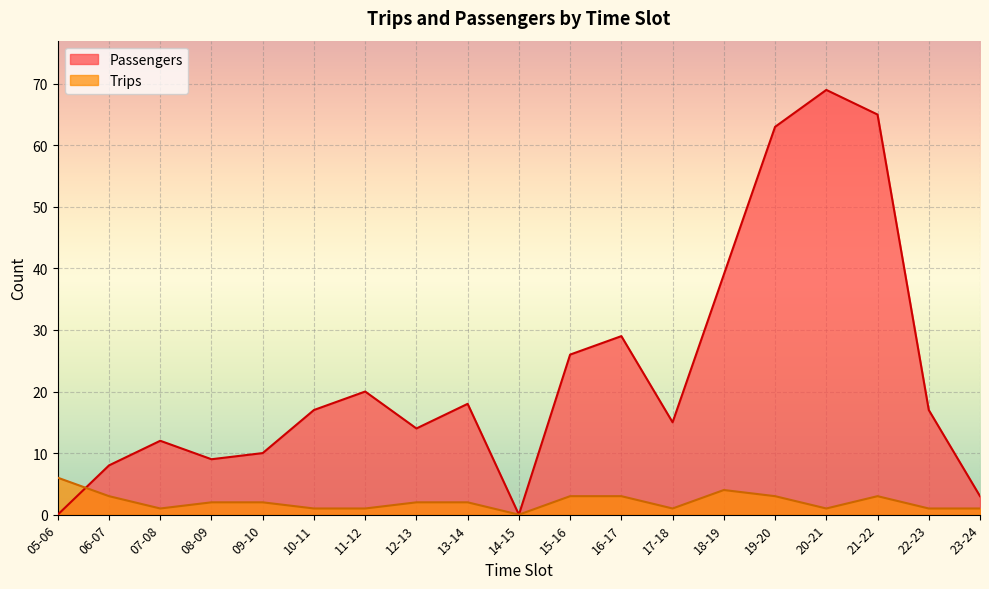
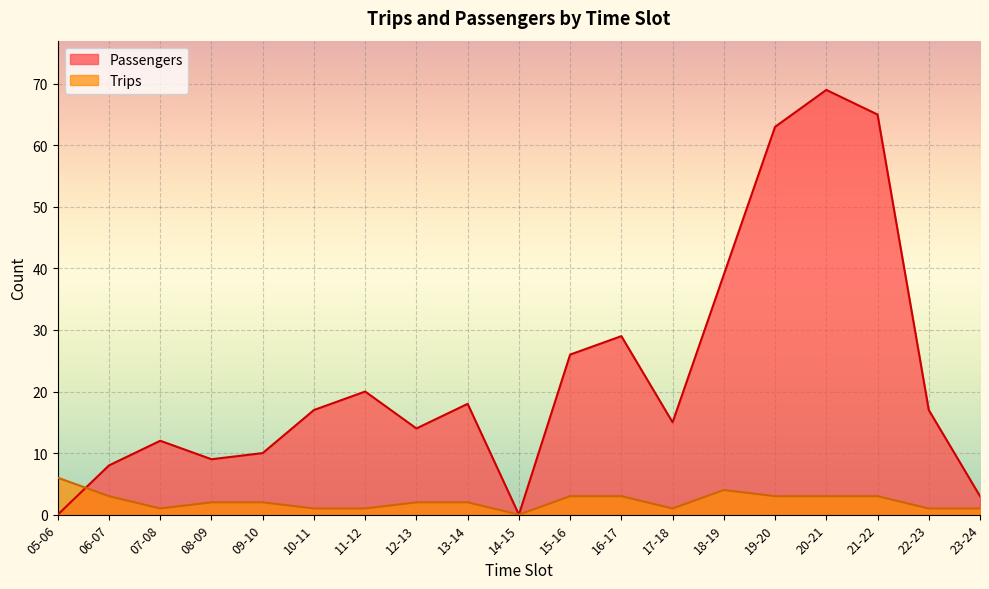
Trips, 20-21: 1 -> 3
